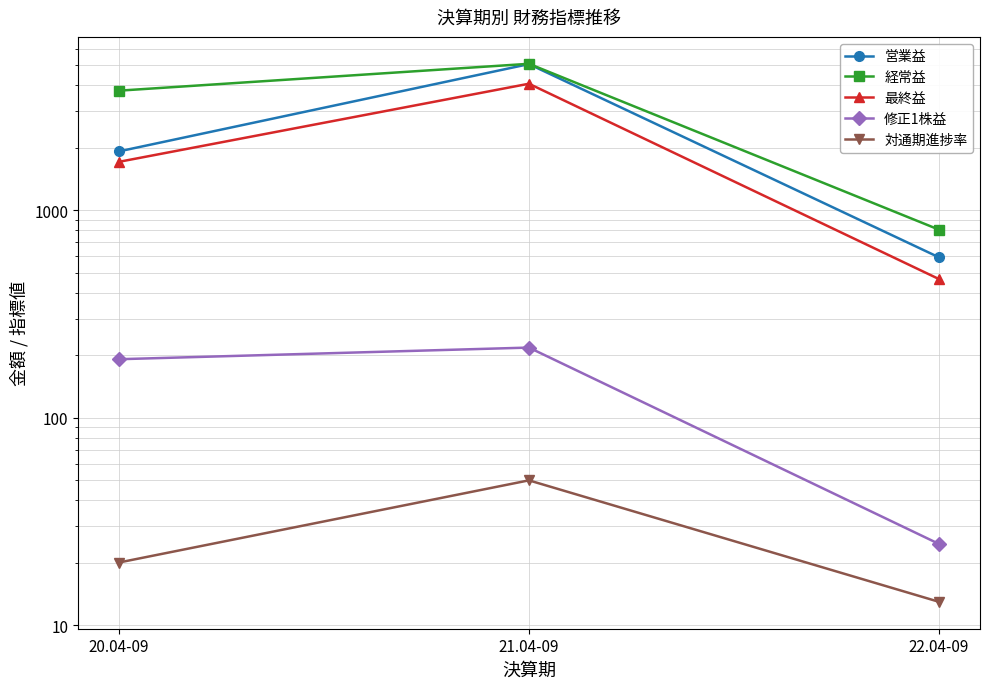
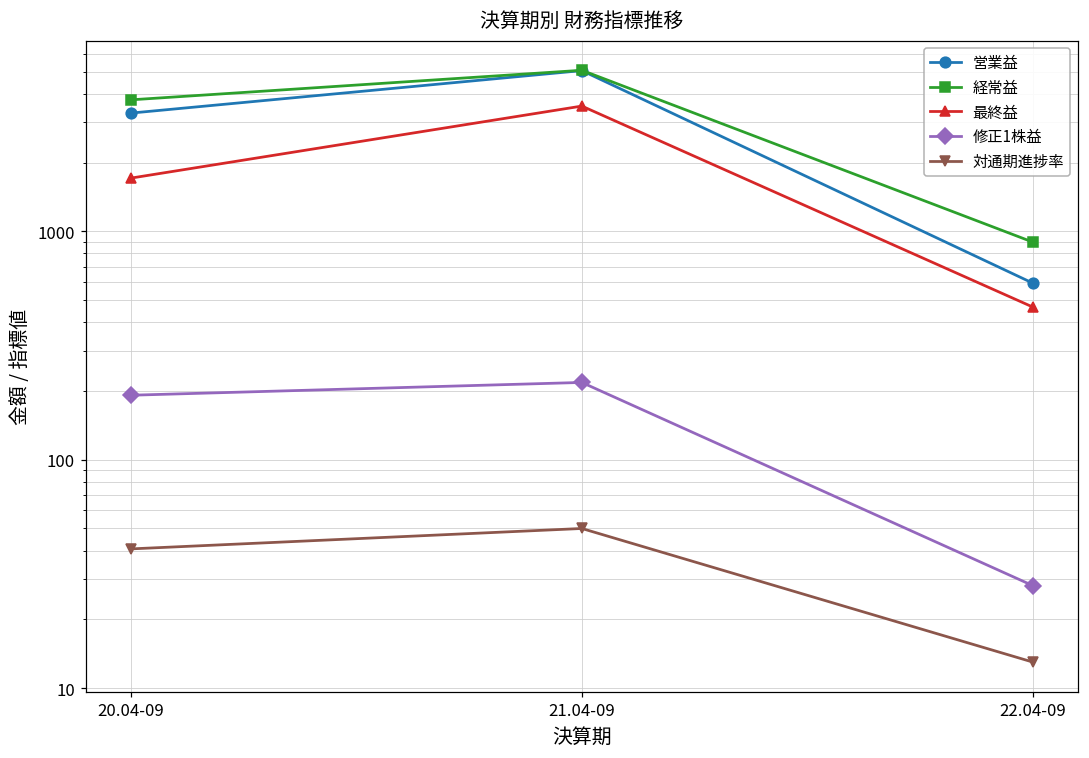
営業益, 20.04-09: 1900 -> 3300
対通期進捗率, 20.04-09: 20 -> 41
最終益, 21.04-09: 4100 -> 3500
経常益, 22.04-09: 810 -> 900
修正1株益, 22.04-09: 25 -> 28
